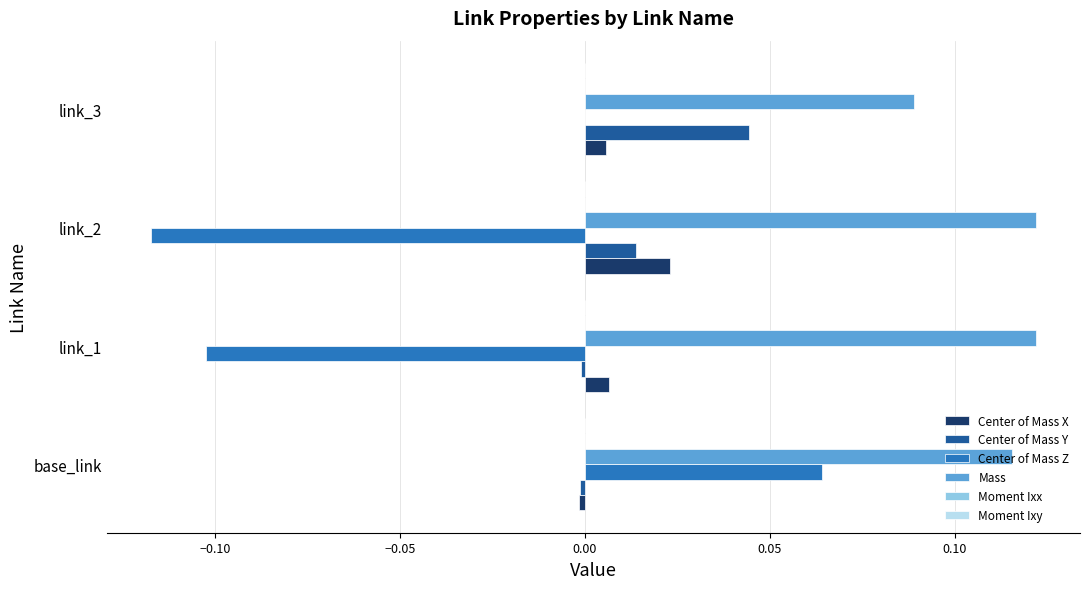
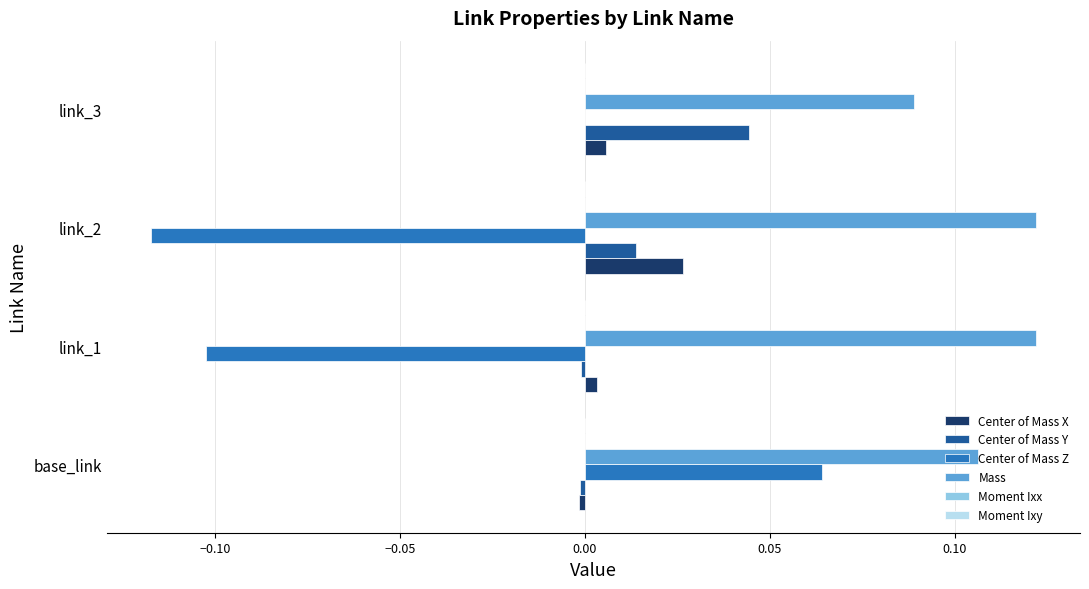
Center of Mass X, link_2: 0.023 -> 0.026
Center of Mass X, link_1: 0.007 -> 0.003
Mass, base_link: 0.115 -> 0.106
